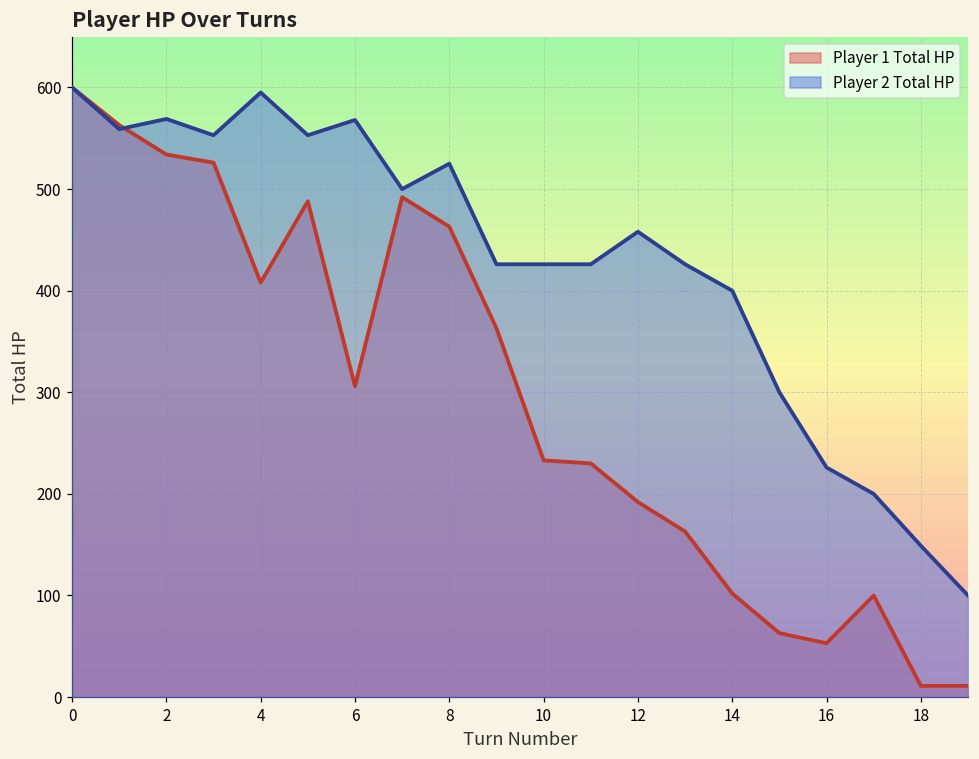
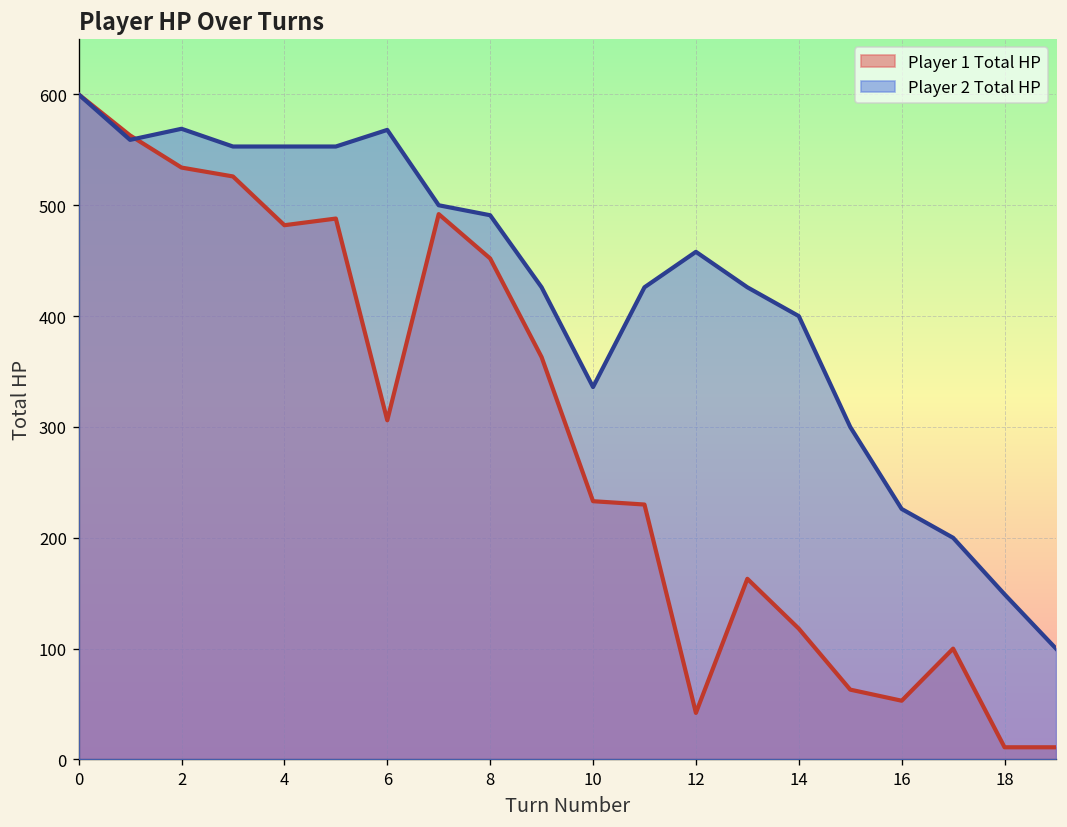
Player 1 Total HP, 4: 410 -> 480
Player 2 Total HP, 4: 600 -> 550
Player 1 Total HP, 8: 460 -> 450
Player 2 Total HP, 8: 530 -> 490
Player 2 Total HP, 10: 430 -> 340
Player 1 Total HP, 12: 190 -> 40
Player 1 Total HP, 14: 100 -> 120
